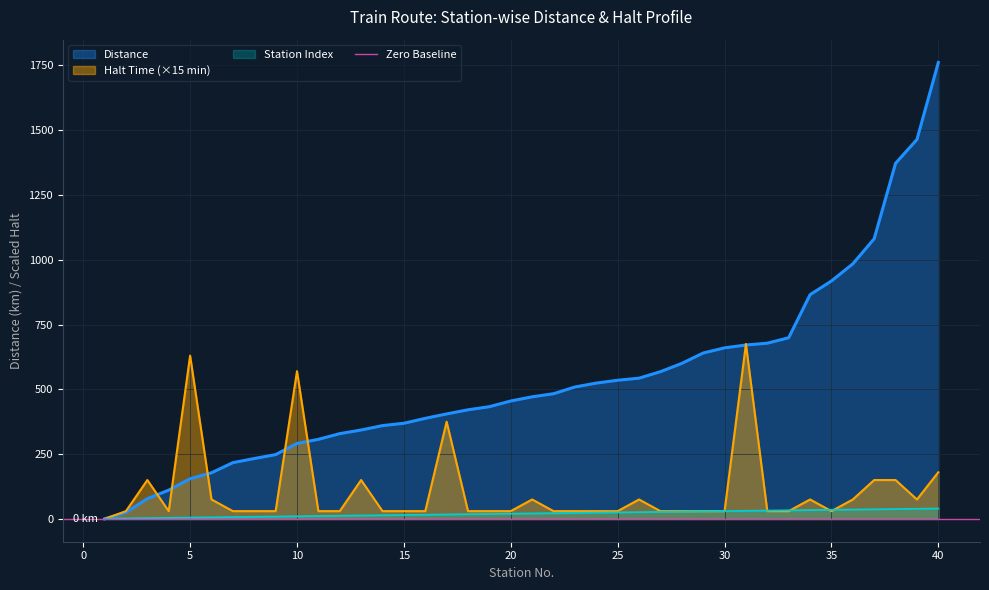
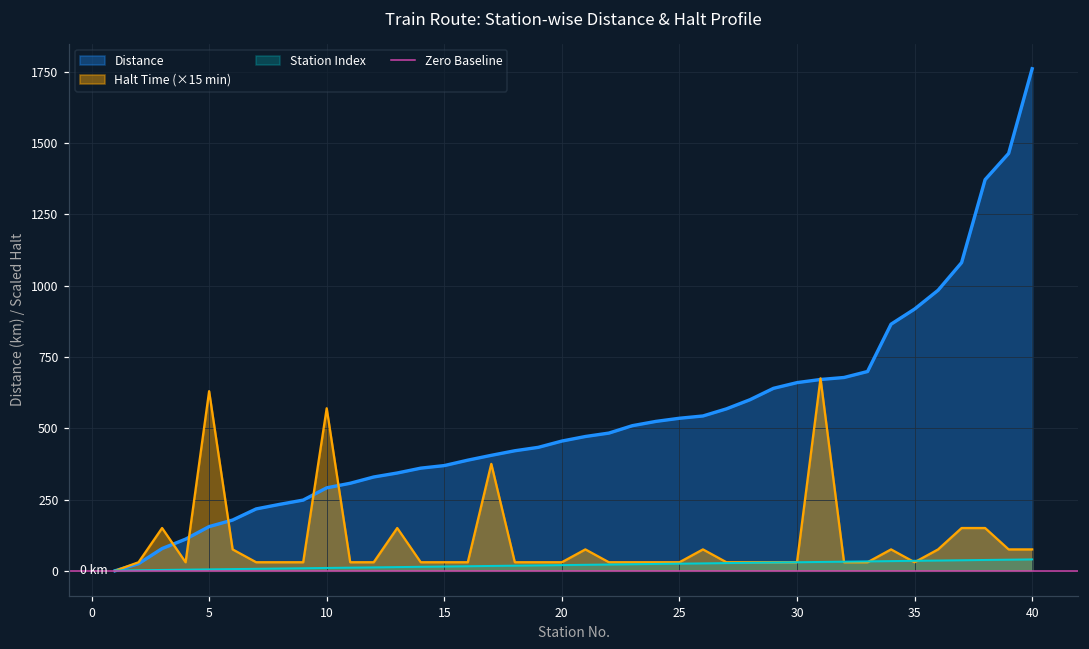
Halt Time (×15 min), 40: 180 -> 80
